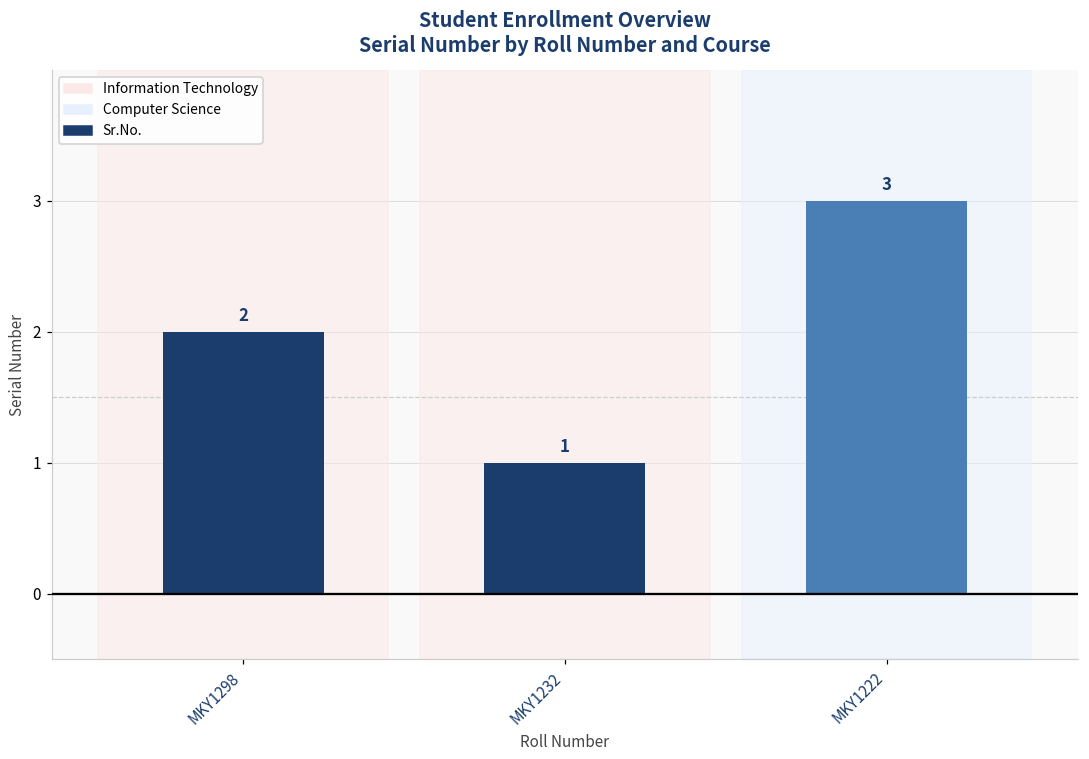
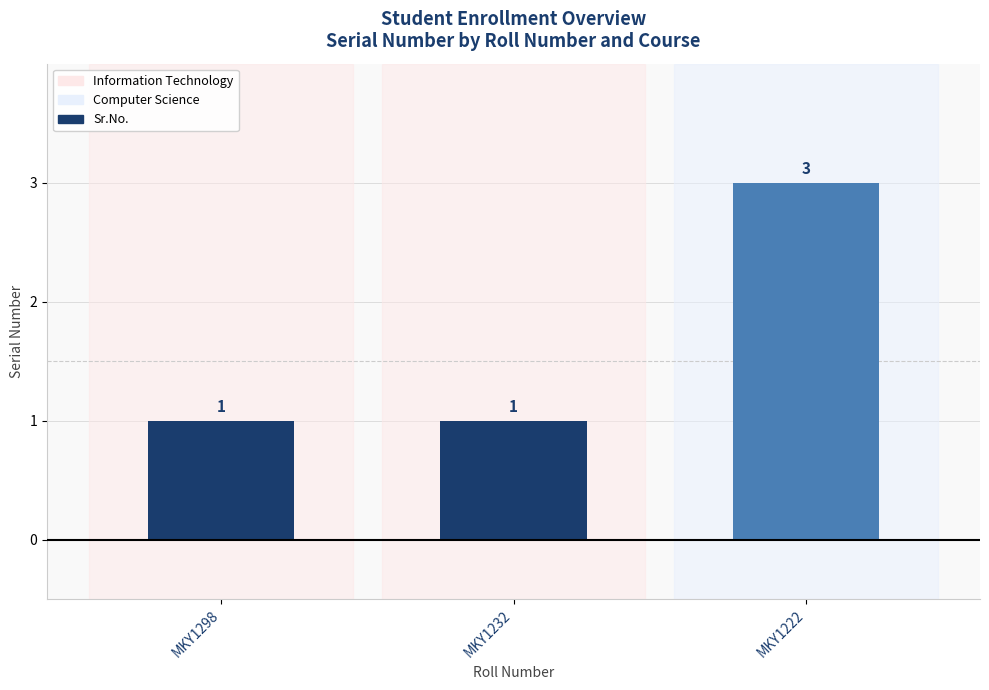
MKY1298: 2 -> 1
